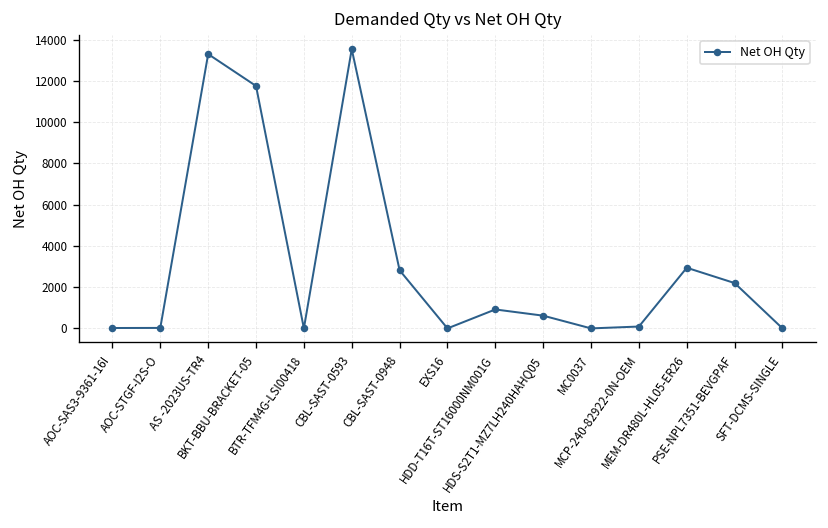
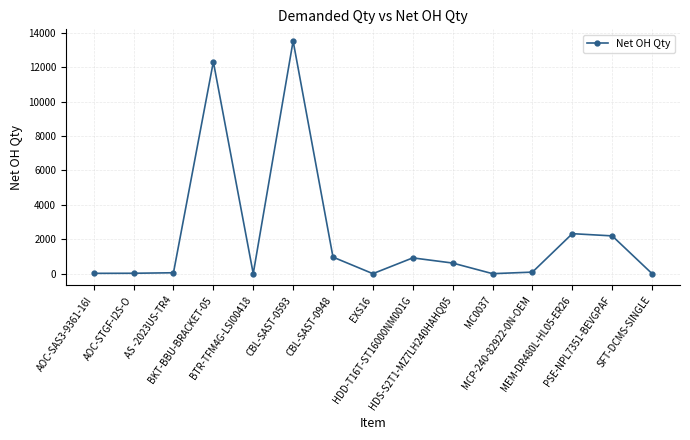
AS -2023US-TR4: 13300 -> 100
BKT-BBU-BRACKET-05: 11800 -> 12300
CBL-SAST-0948: 2800 -> 1000
MEM-DR480L-HL05-ER26: 2900 -> 2300
